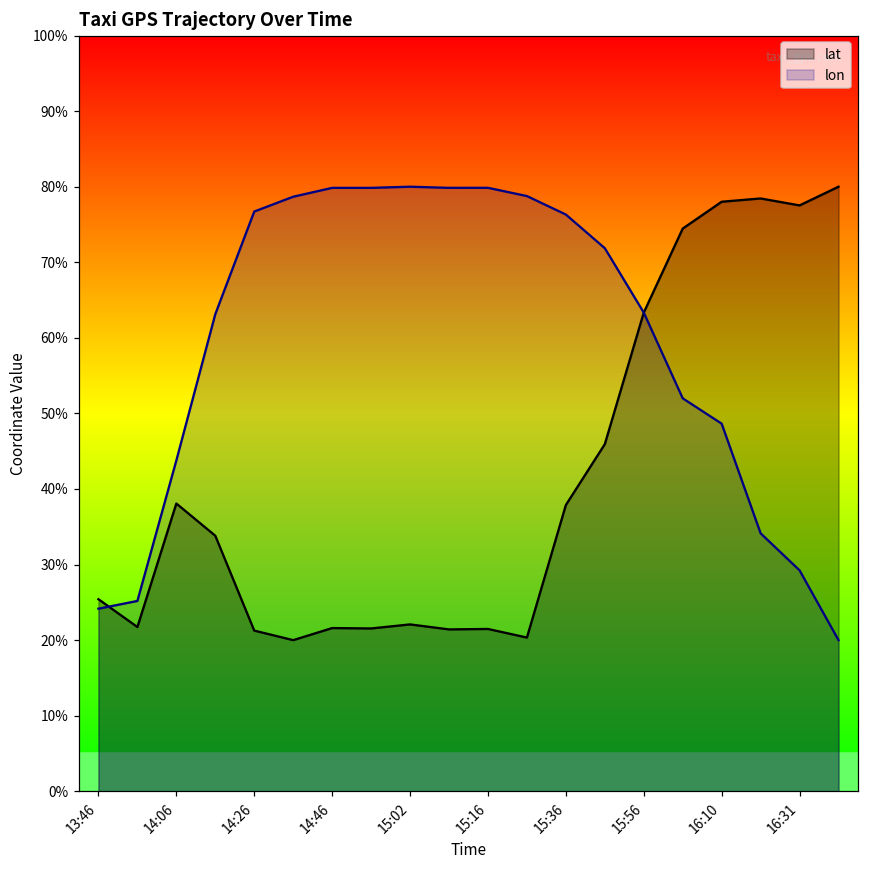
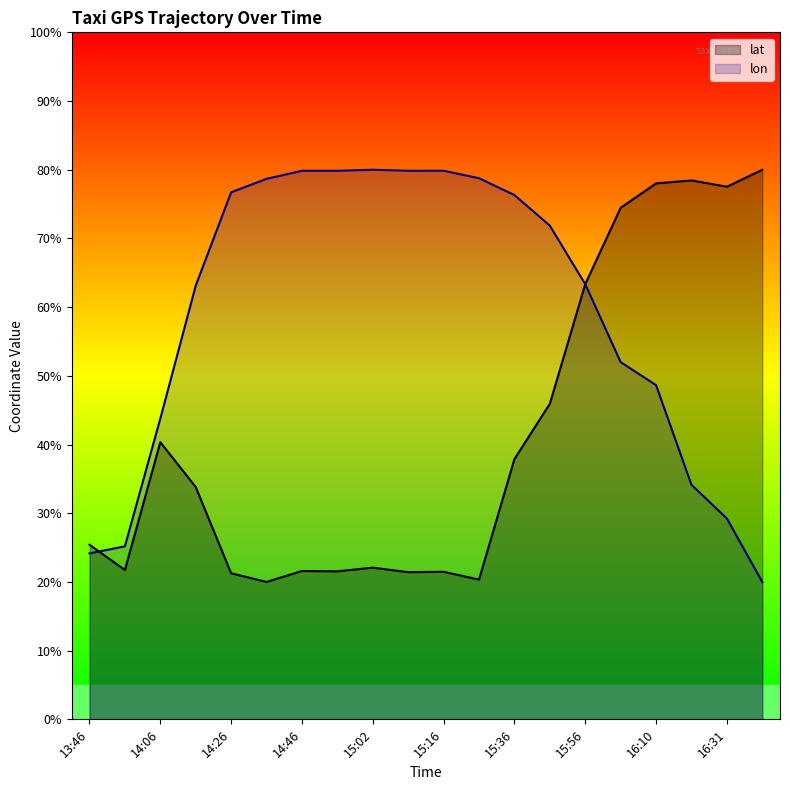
lat, 14:06: 38% -> 40%
